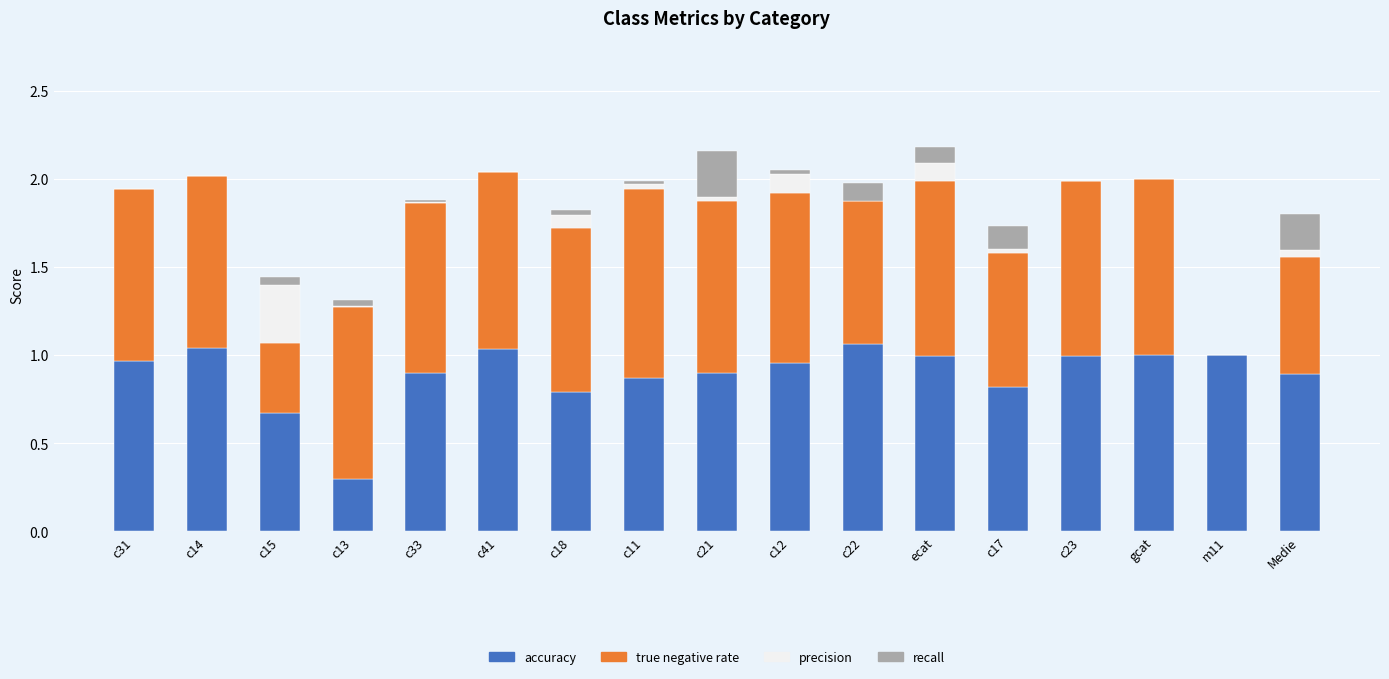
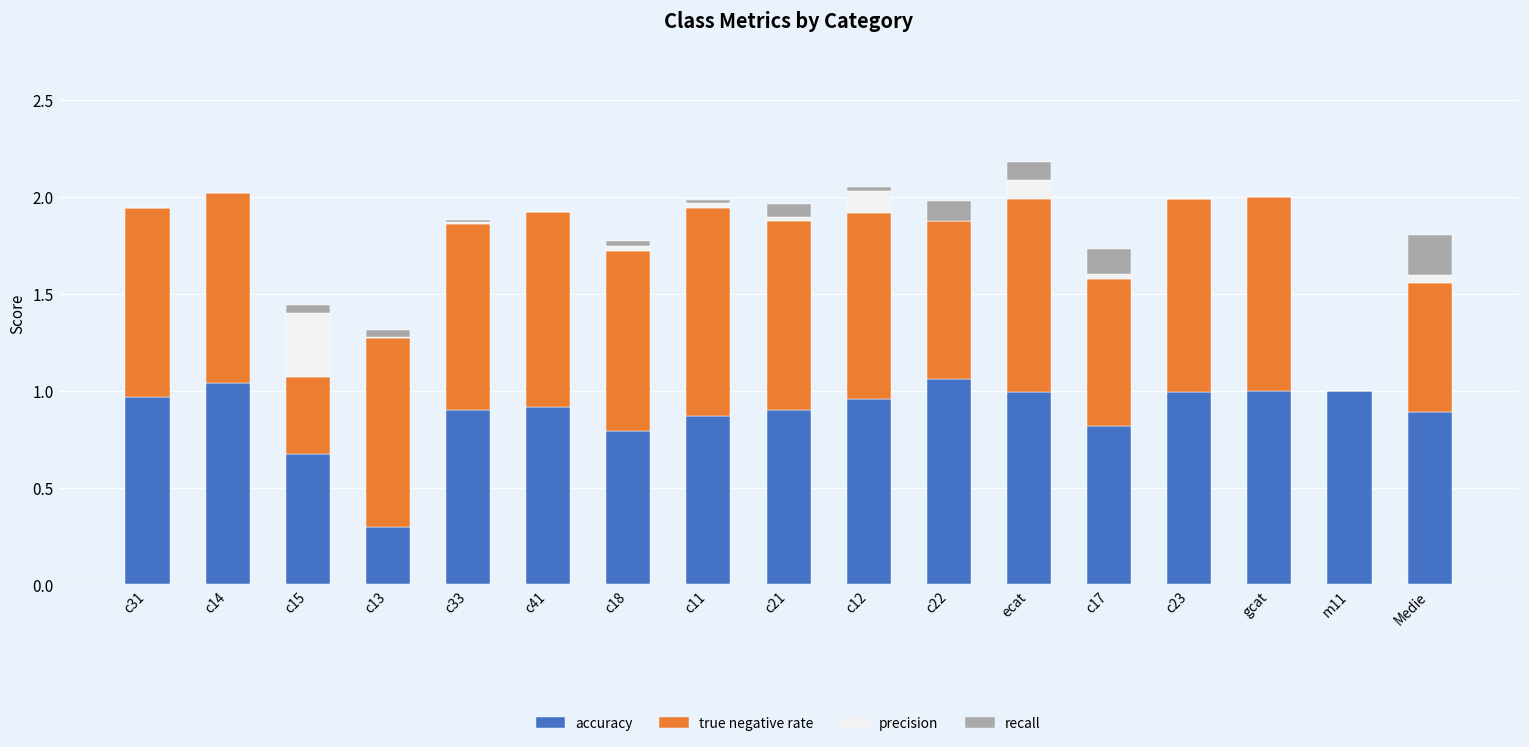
accuracy, c41: 1.03 -> 0.91
precision, c18: 0.07 -> 0.02
recall, c21: 0.26 -> 0.07
